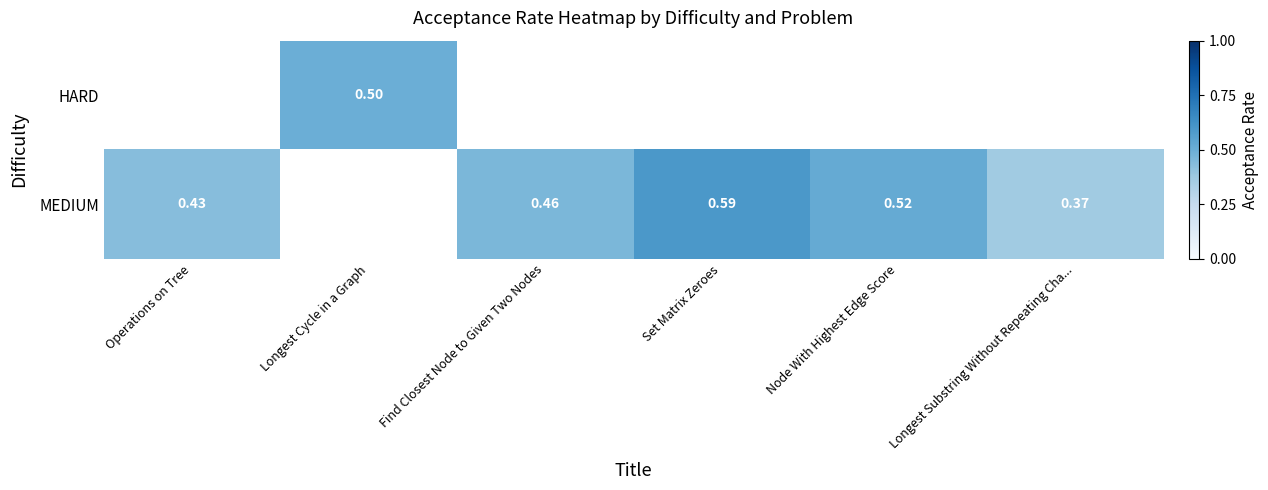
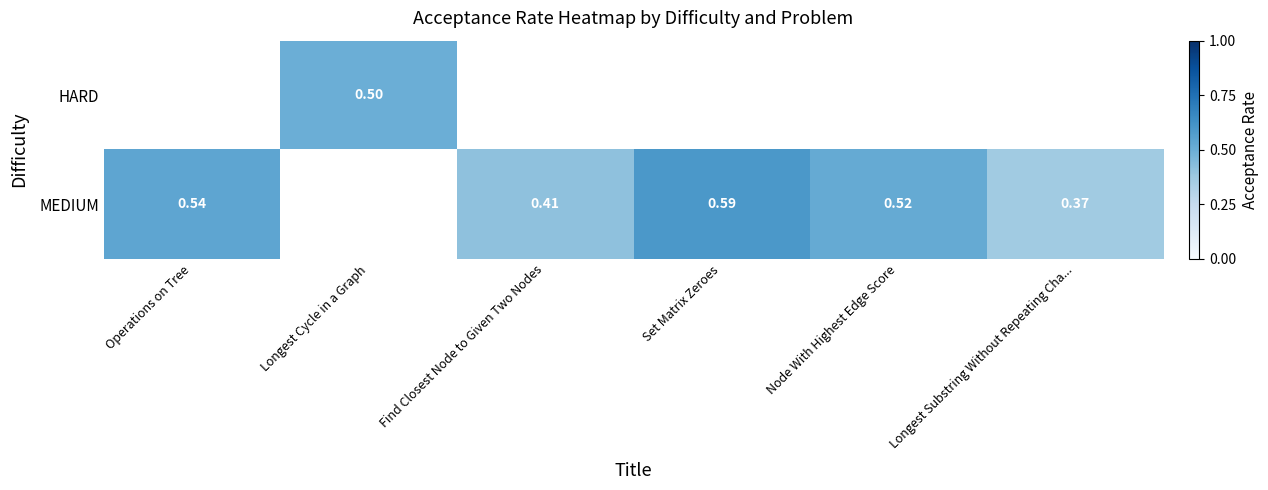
MEDIUM, Operations on Tree: 0.43 -> 0.54
MEDIUM, Find Closest Node to Given Two Nodes: 0.46 -> 0.41
